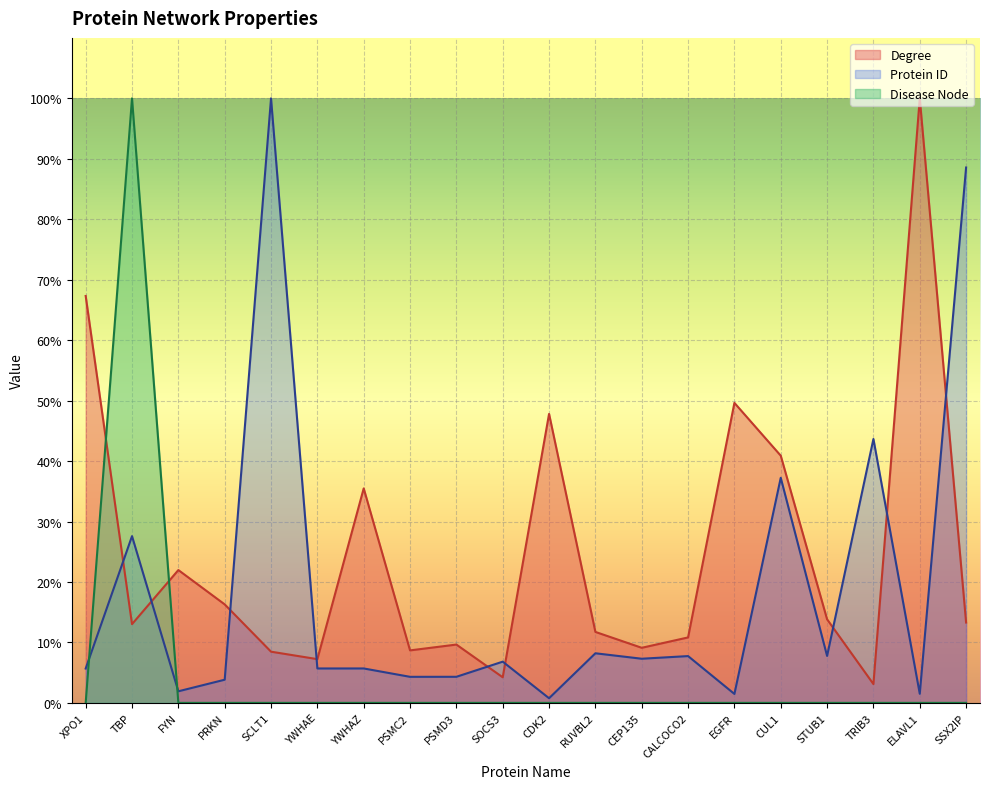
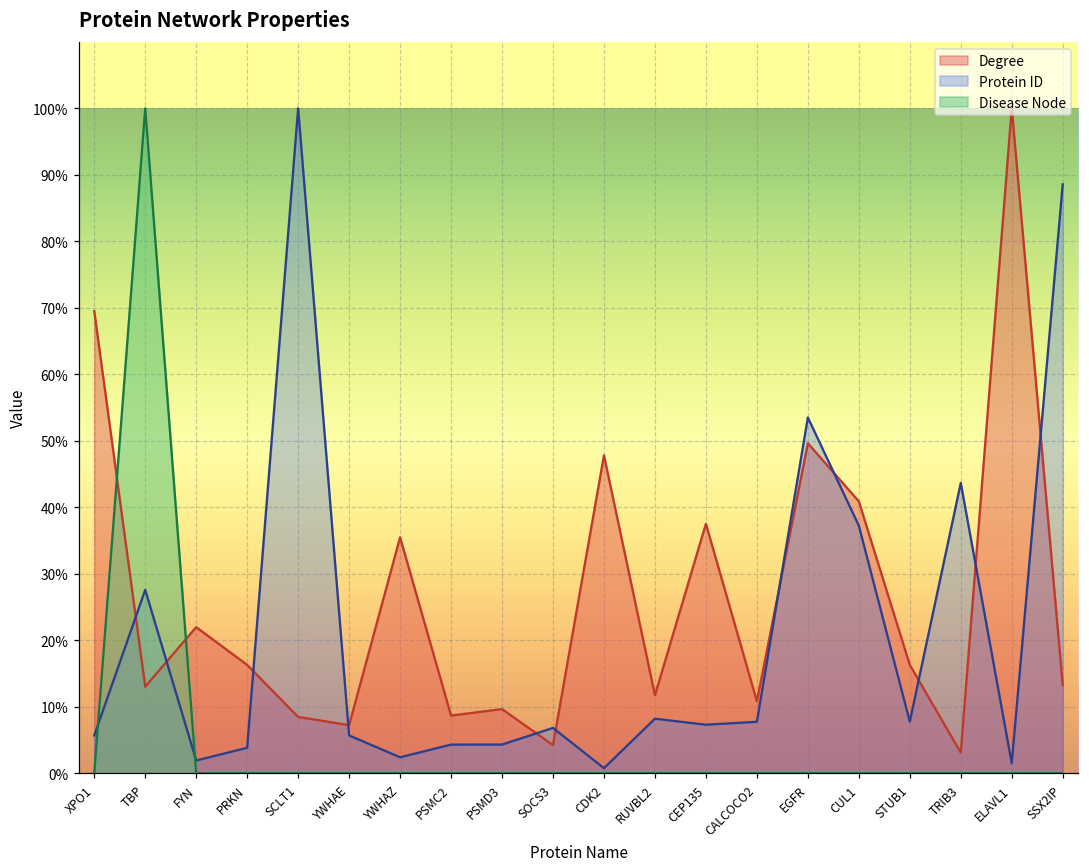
Degree, XPO1: 67% -> 70%
Protein ID, YWHAZ: 6% -> 2%
Degree, CEP135: 9% -> 38%
Protein ID, EGFR: 1% -> 53%
Degree, STUB1: 14% -> 16%
